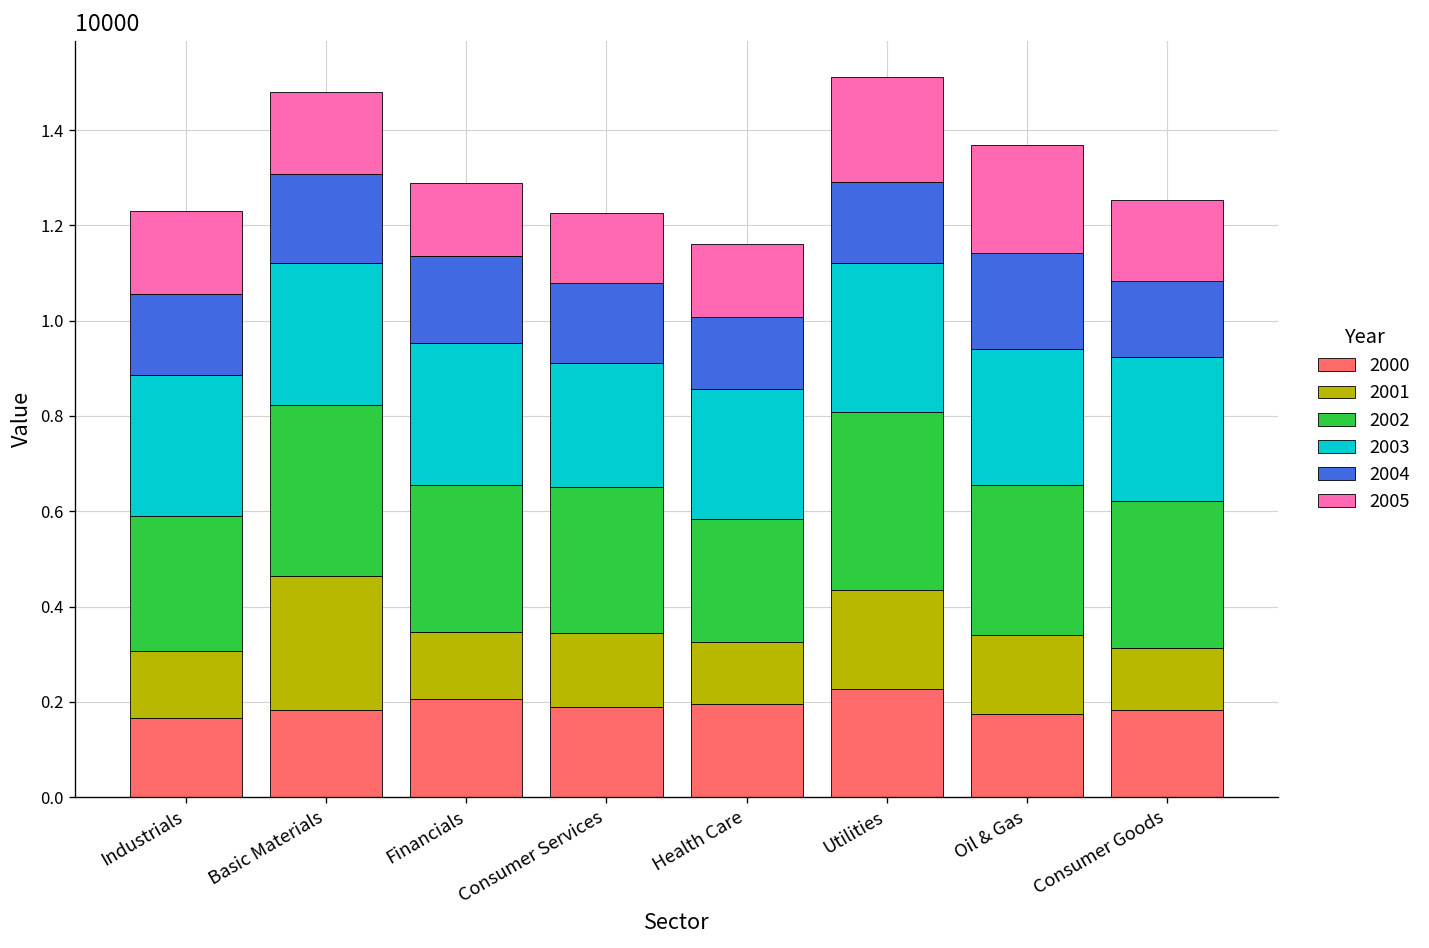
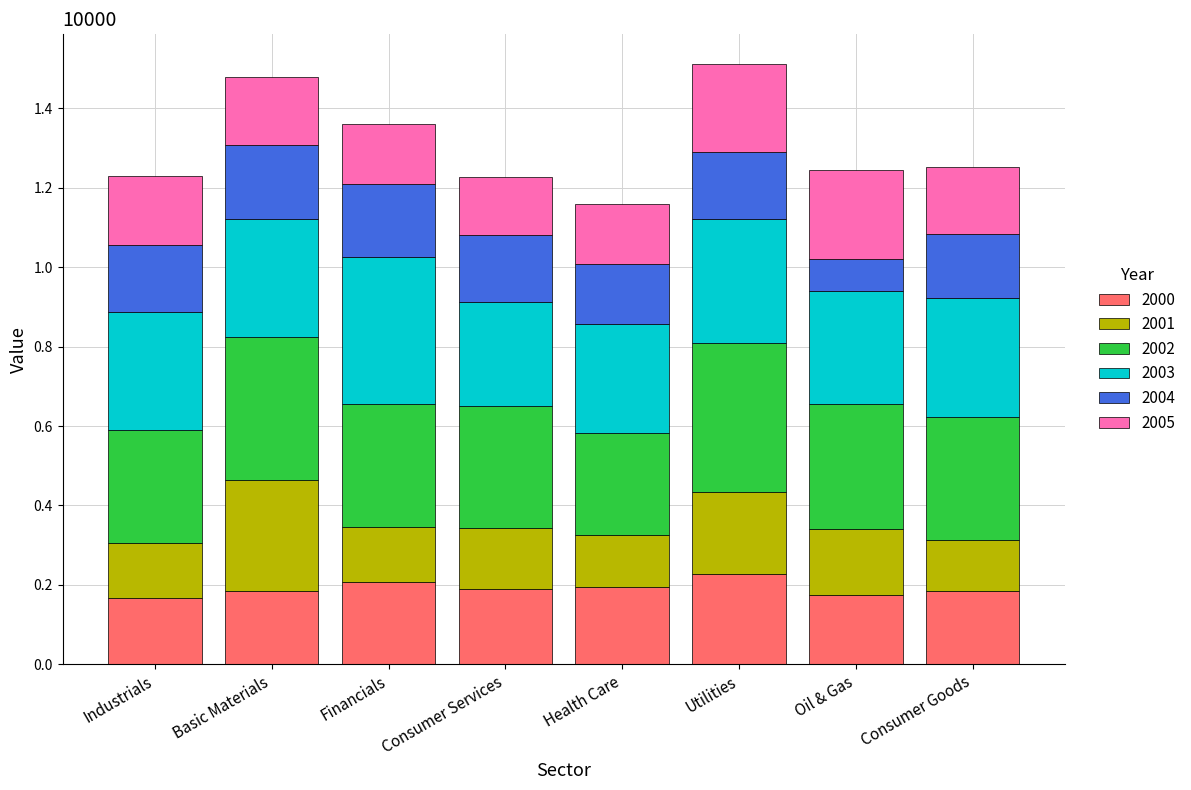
2003, Financials: 0.30 -> 0.37
2004, Oil & Gas: 0.20 -> 0.08
